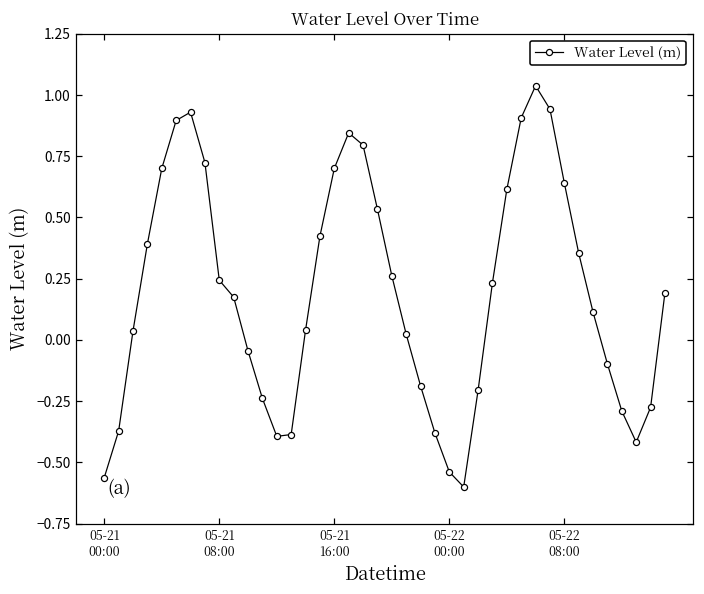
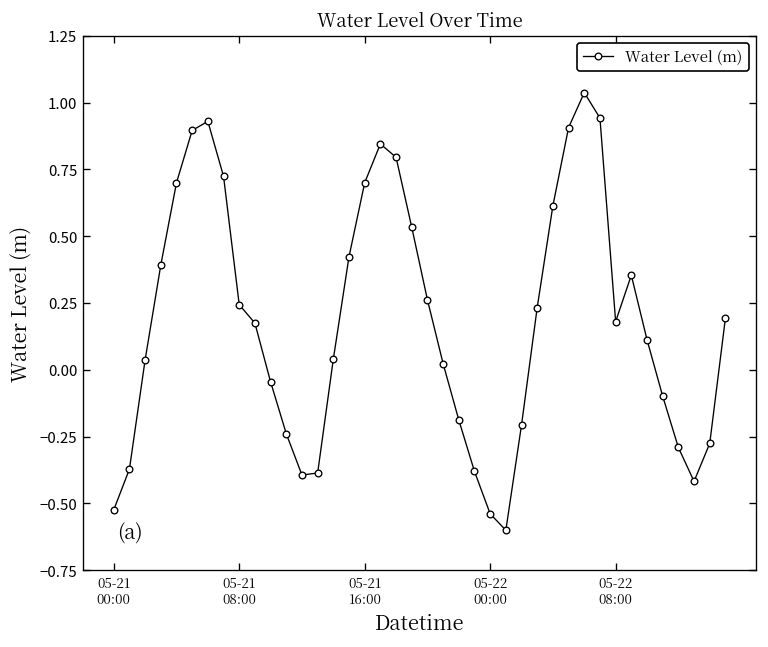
05-21 00:00: -0.56 -> -0.52
05-22 08:00: 0.64 -> 0.18
